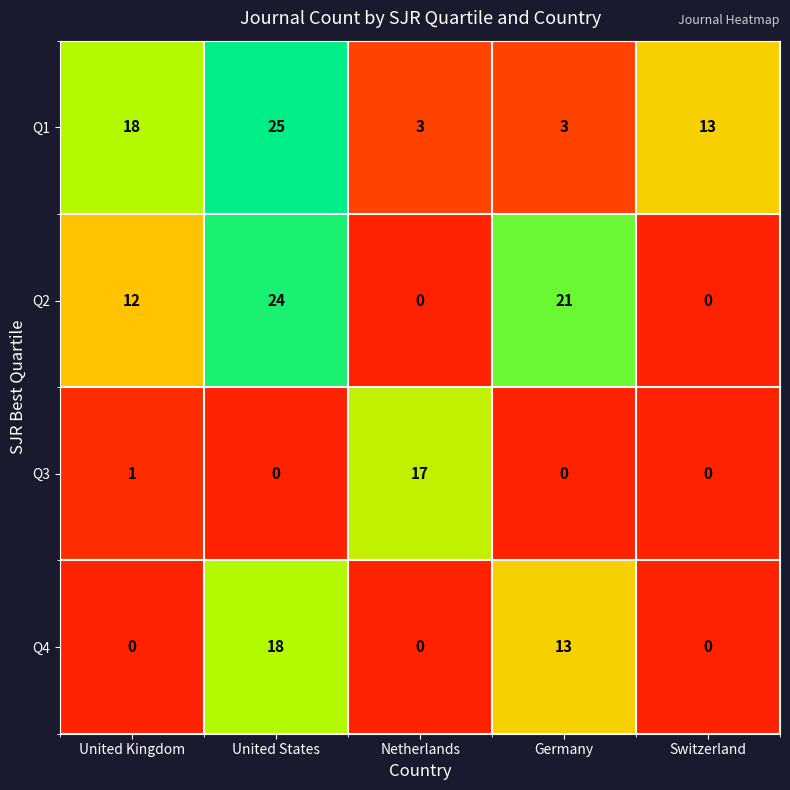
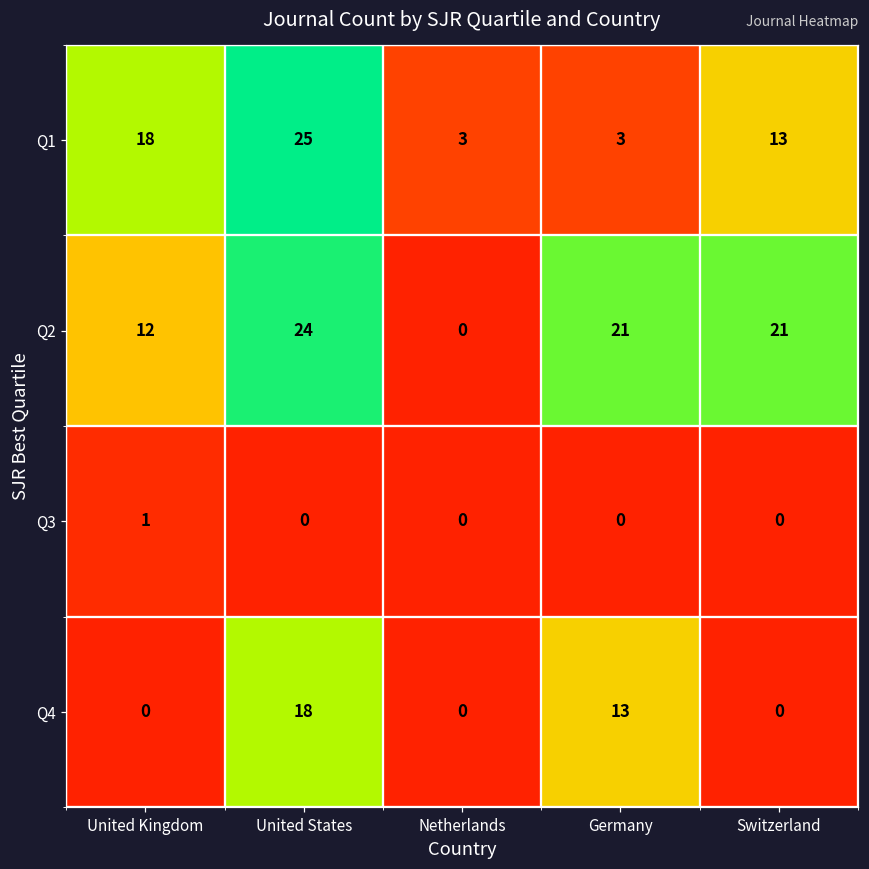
Q2, Switzerland: 0 -> 21
Q3, Netherlands: 17 -> 0
